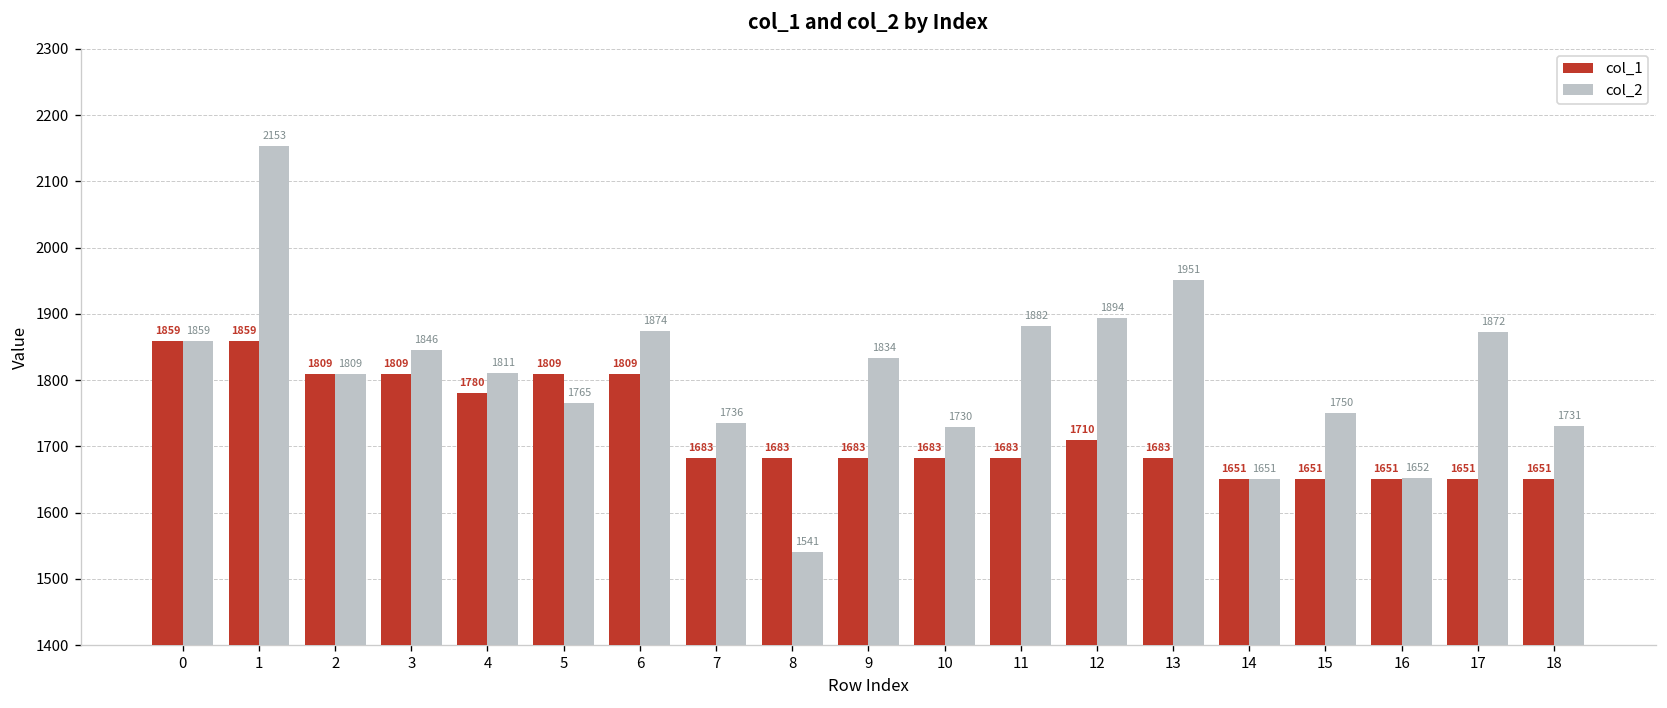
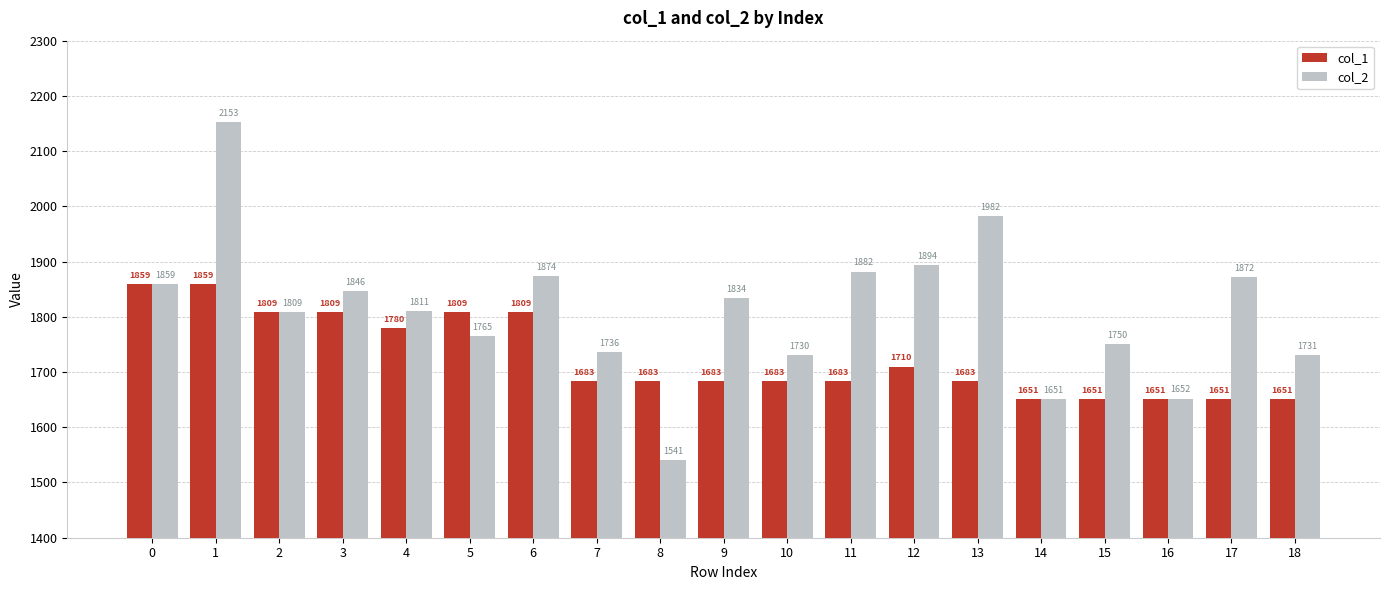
col_2, 13: 1951 -> 1982
